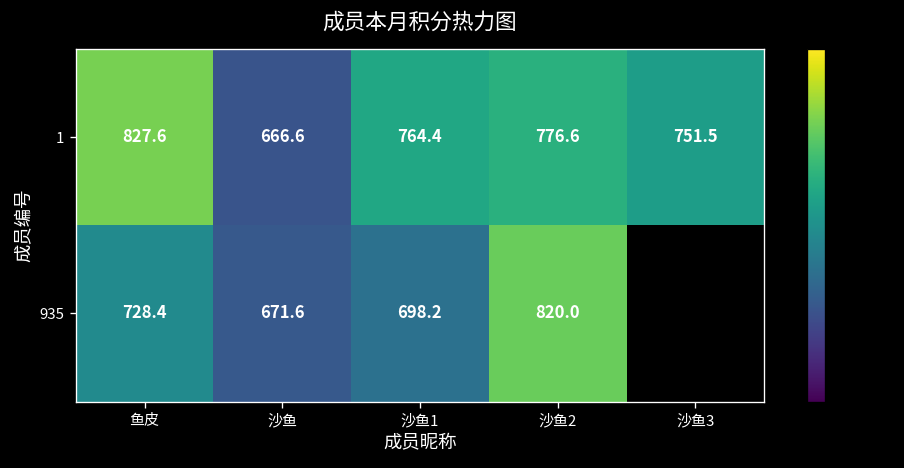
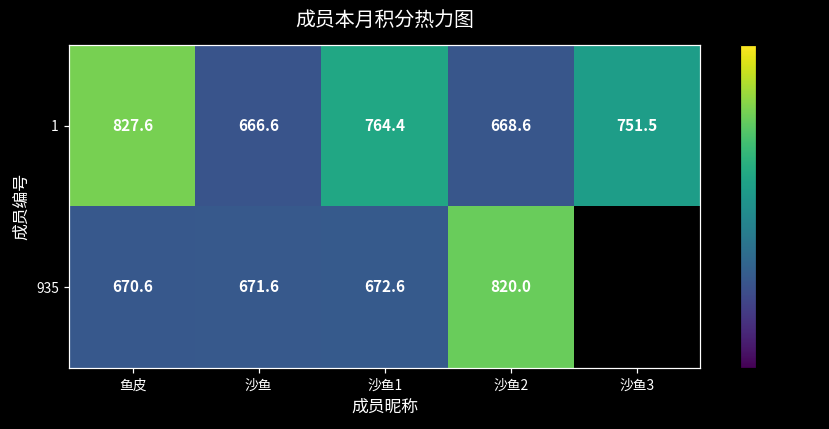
1, 沙鱼2: 776.6 -> 668.6
935, 鱼皮: 728.4 -> 670.6
935, 沙鱼1: 698.2 -> 672.6
